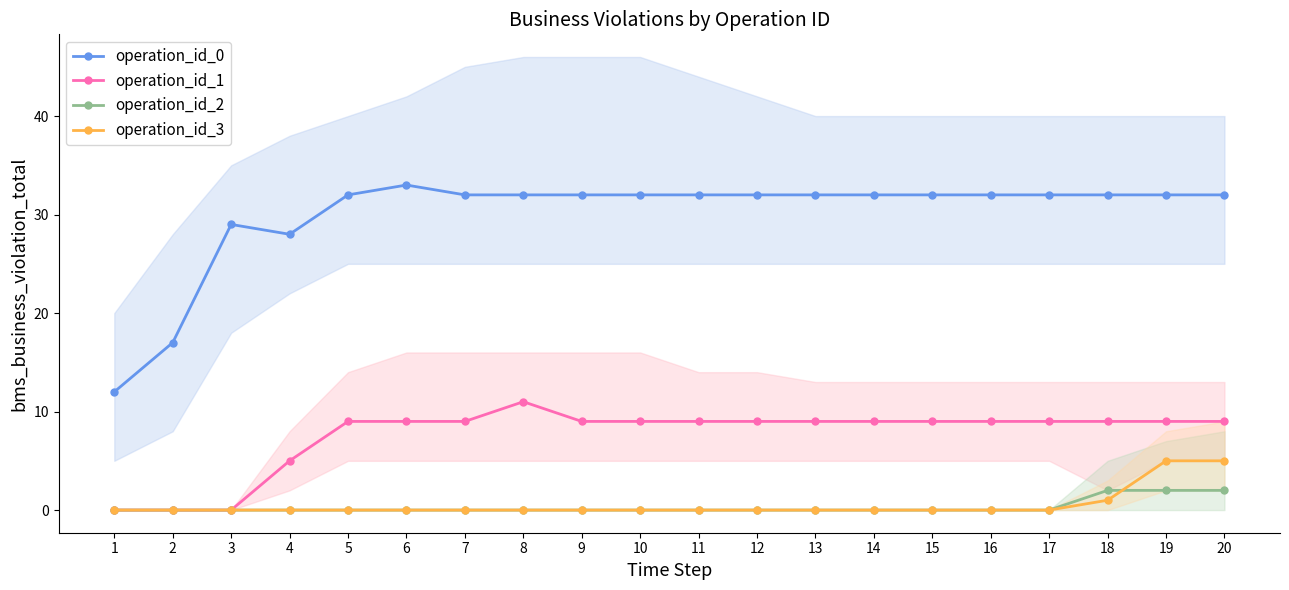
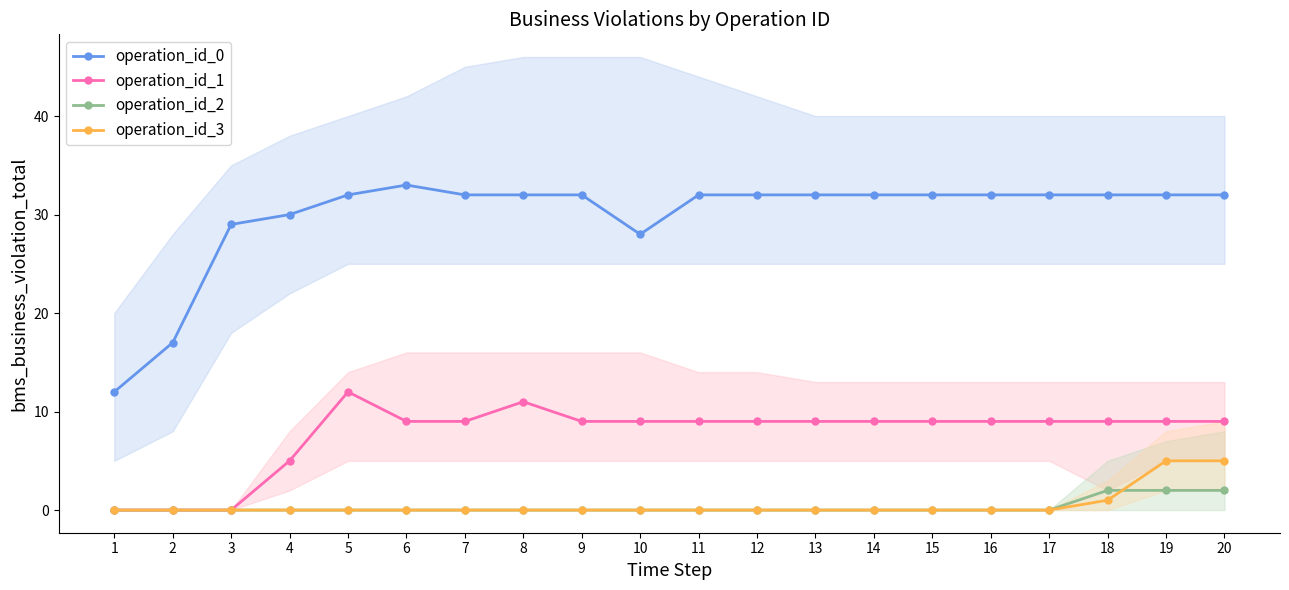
operation_id_0, 4: 28 -> 30
operation_id_1, 5: 9 -> 12
operation_id_0, 10: 32 -> 28
